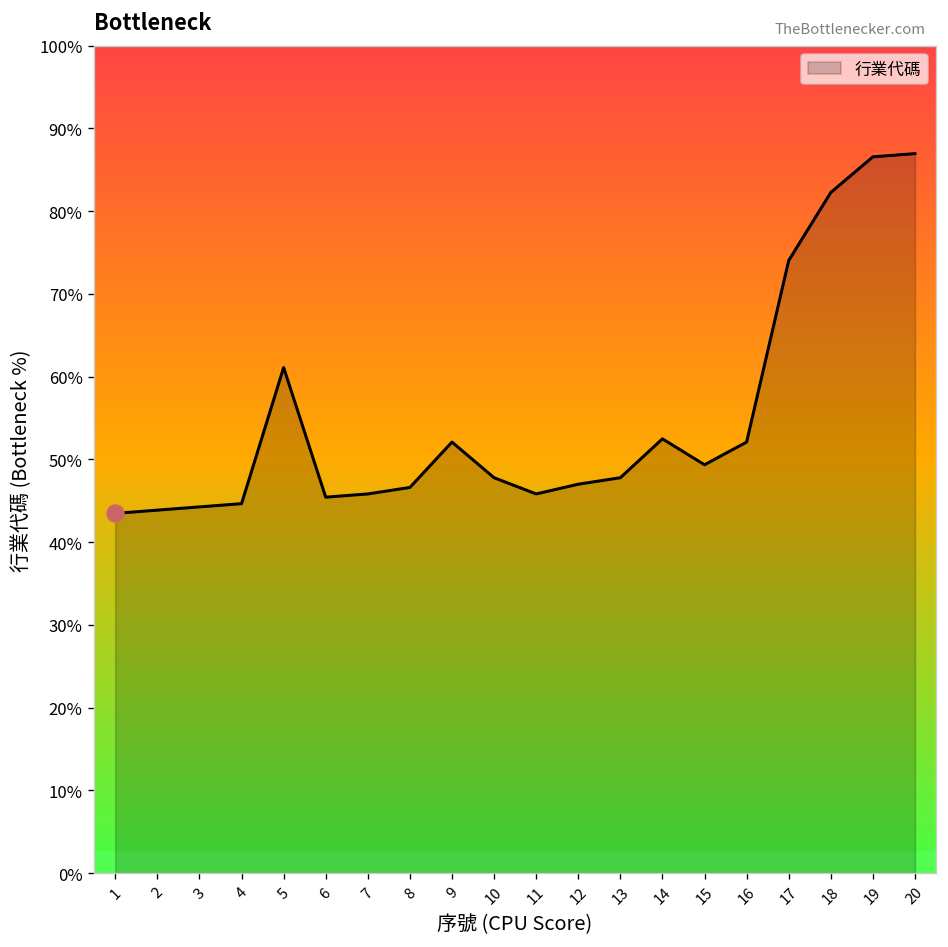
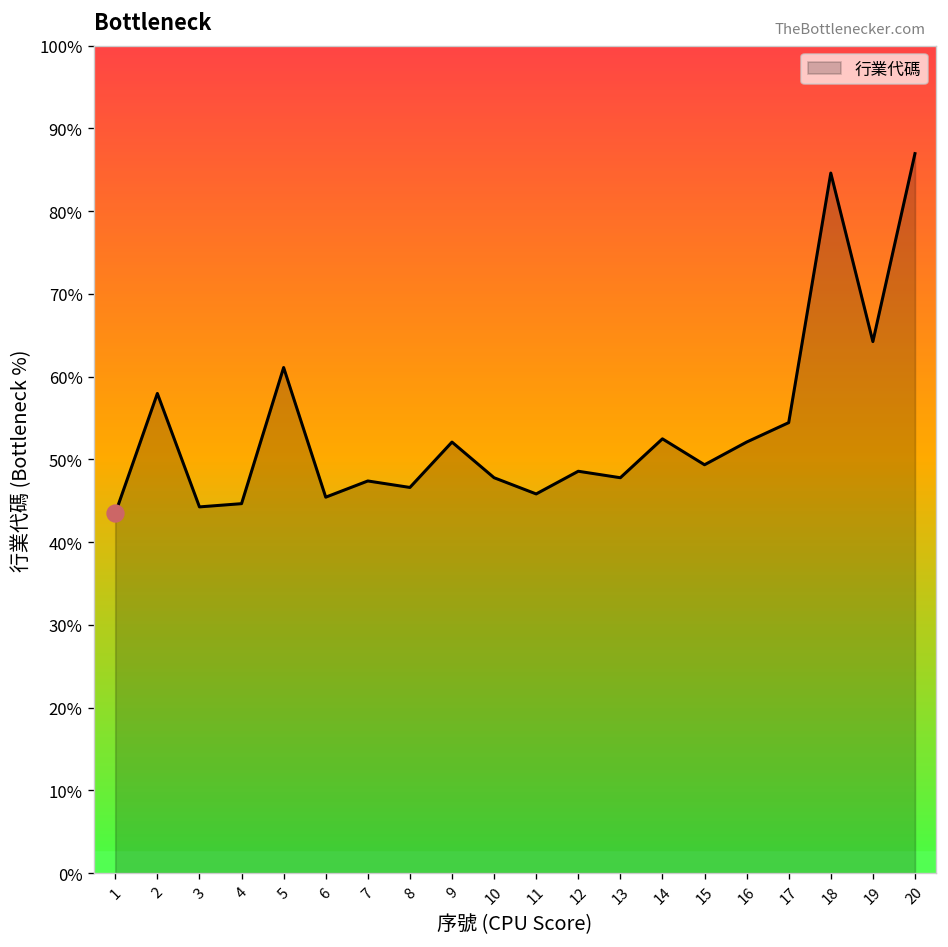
行業代碼, 2: 44% -> 58%
行業代碼, 7: 46% -> 47%
行業代碼, 12: 47% -> 49%
行業代碼, 17: 74% -> 54%
行業代碼, 18: 82% -> 85%
行業代碼, 19: 87% -> 64%
